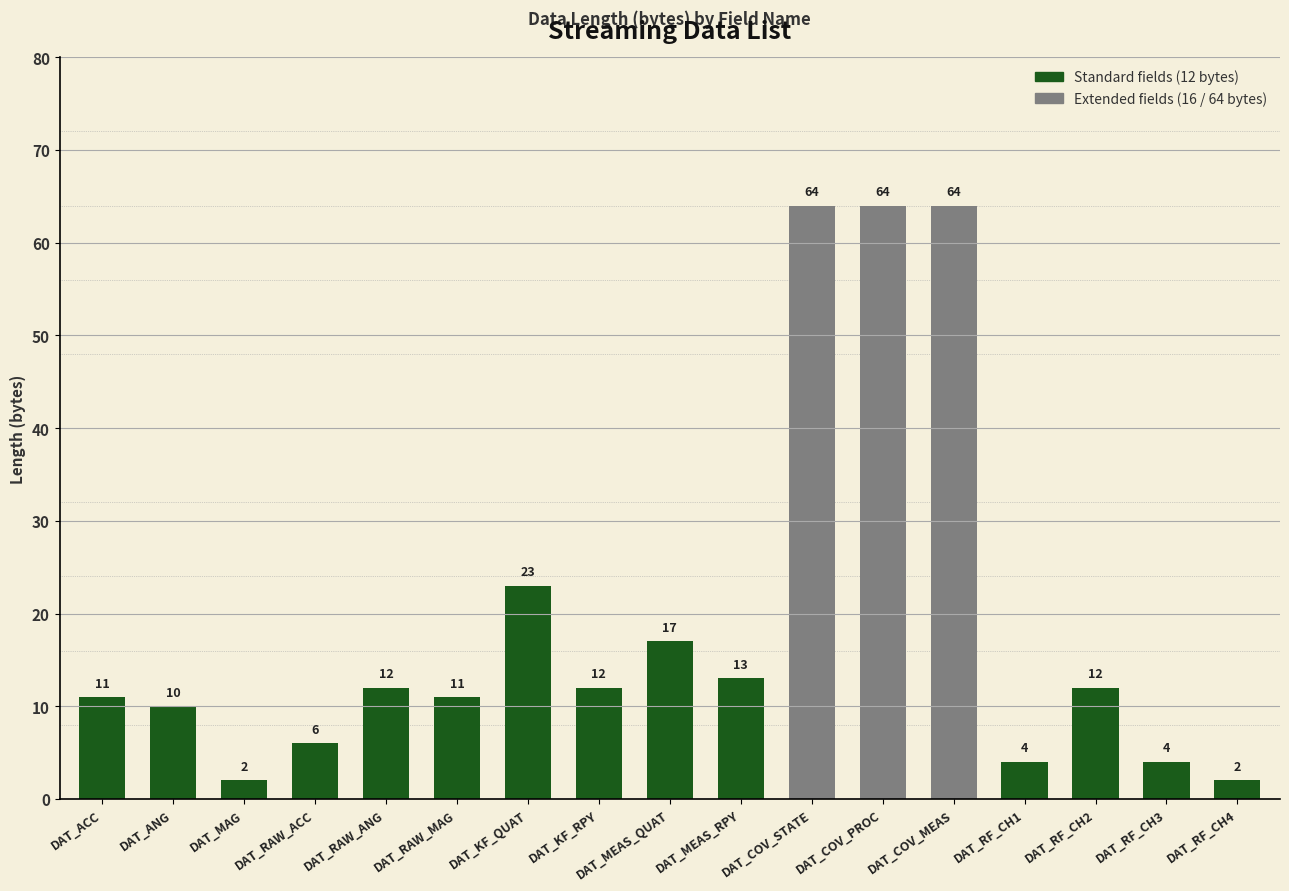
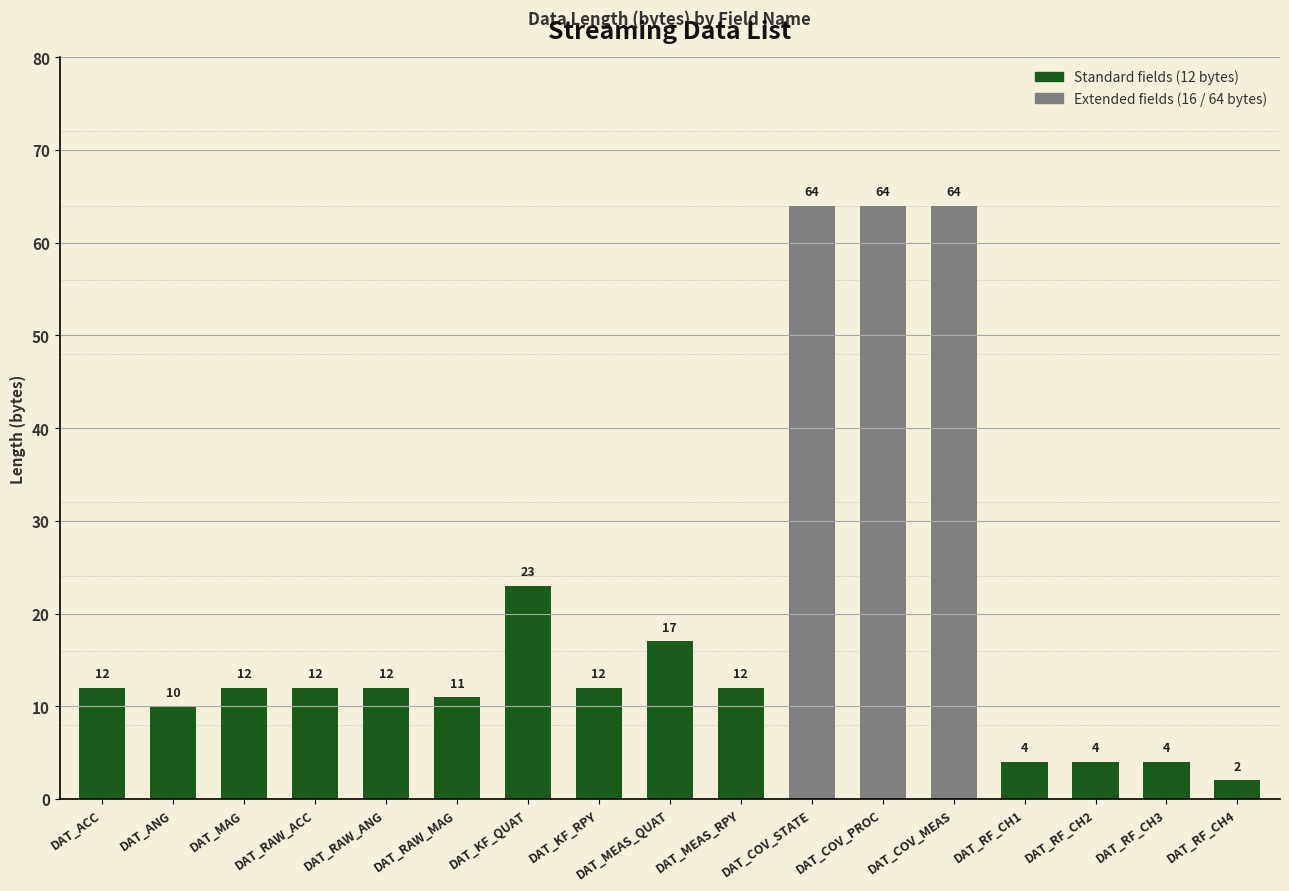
DAT_ACC: 11 -> 12
DAT_MAG: 2 -> 12
DAT_RAW_ACC: 6 -> 12
DAT_MEAS_RPY: 13 -> 12
DAT_RF_CH2: 12 -> 4
